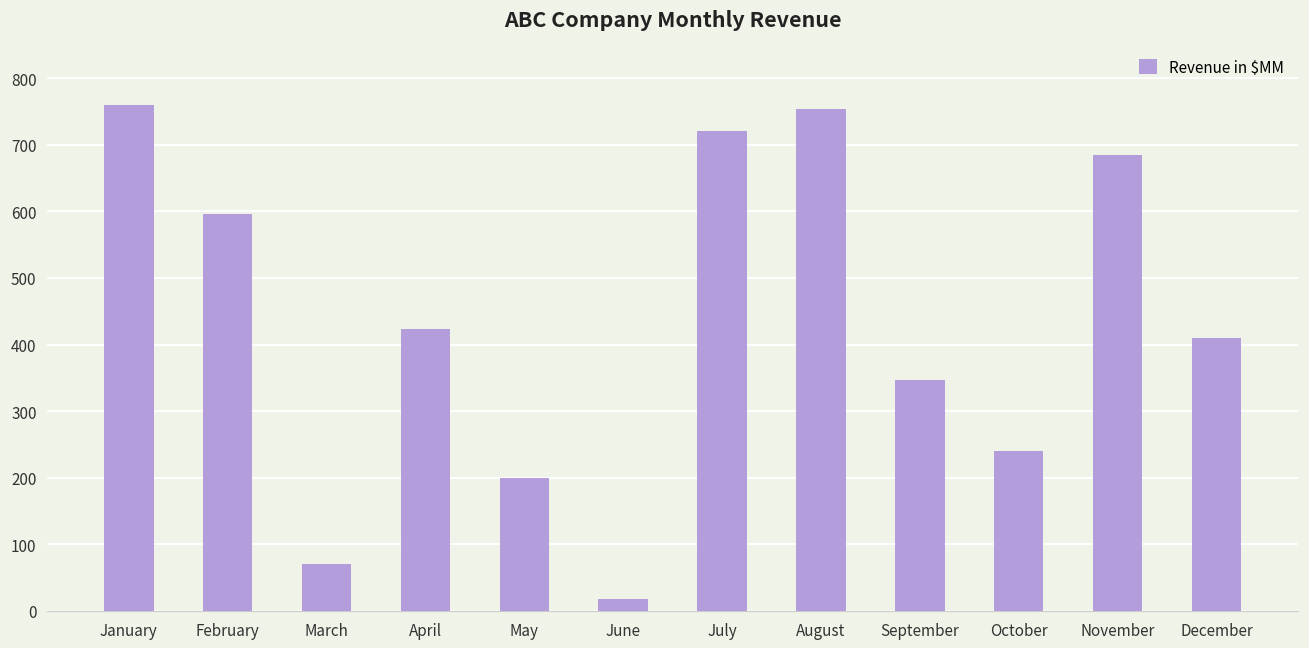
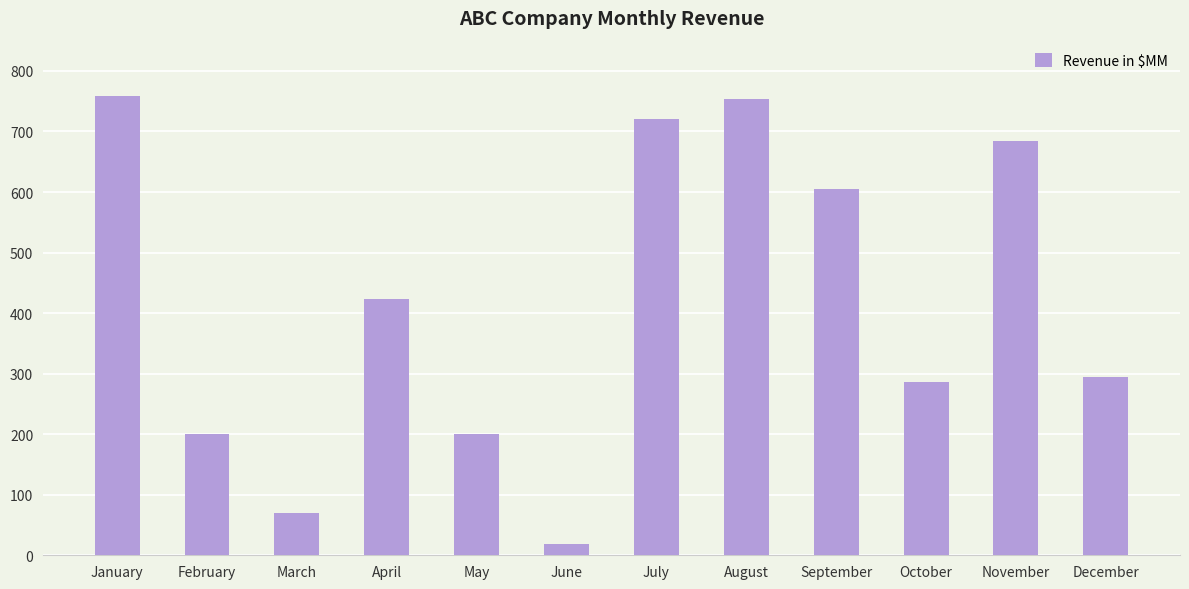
February: 600 -> 200
September: 350 -> 610
October: 240 -> 290
December: 410 -> 300
